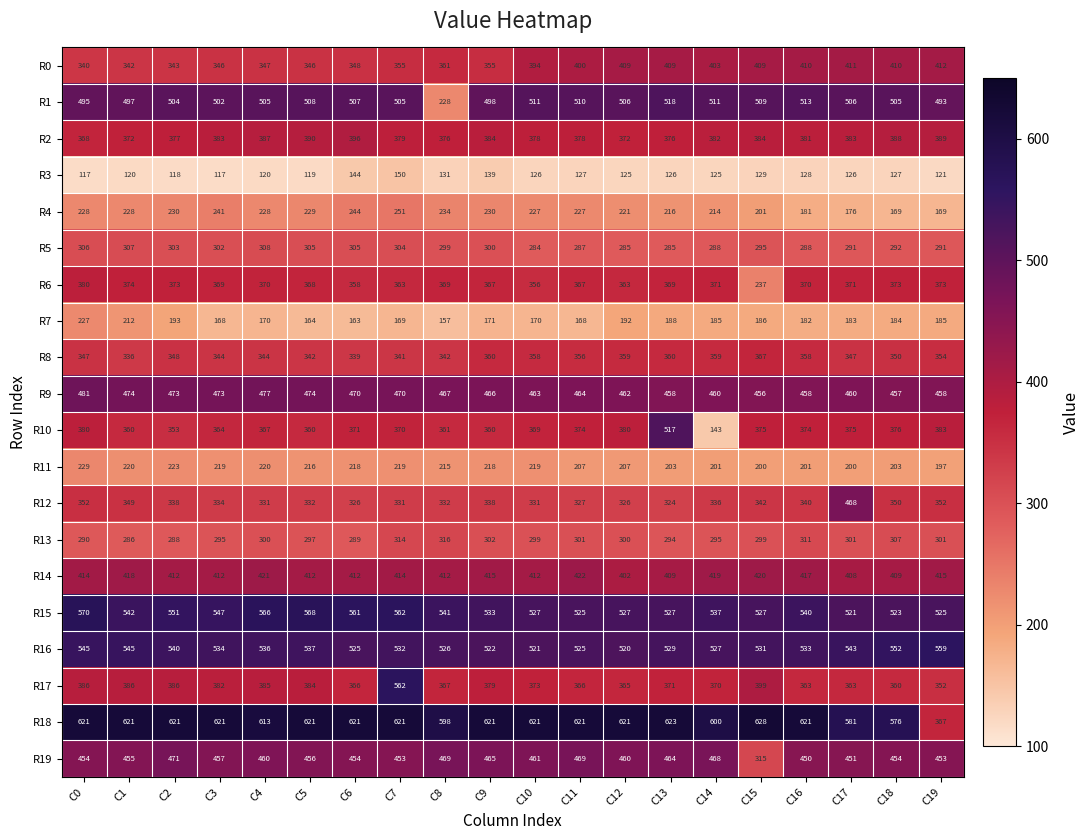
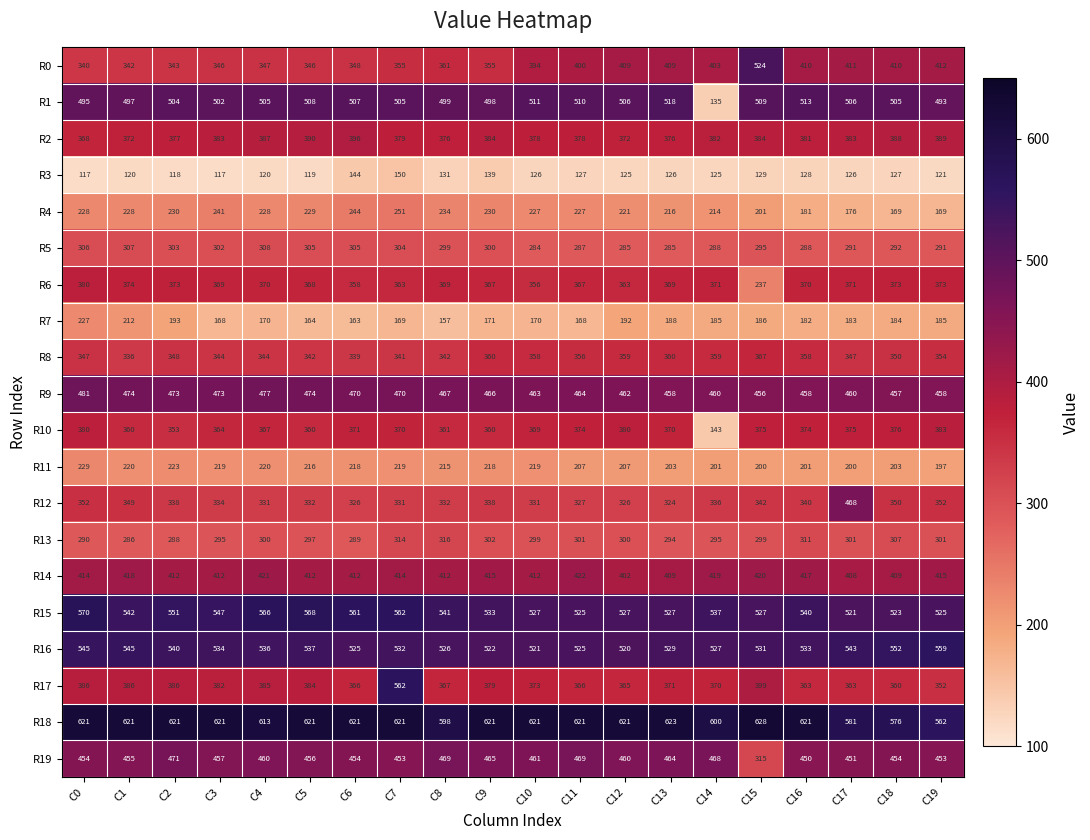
R0, C15: 409 -> 524
R1, C8: 228 -> 499
R1, C14: 511 -> 135
R10, C13: 517 -> 370
R18, C19: 367 -> 562
